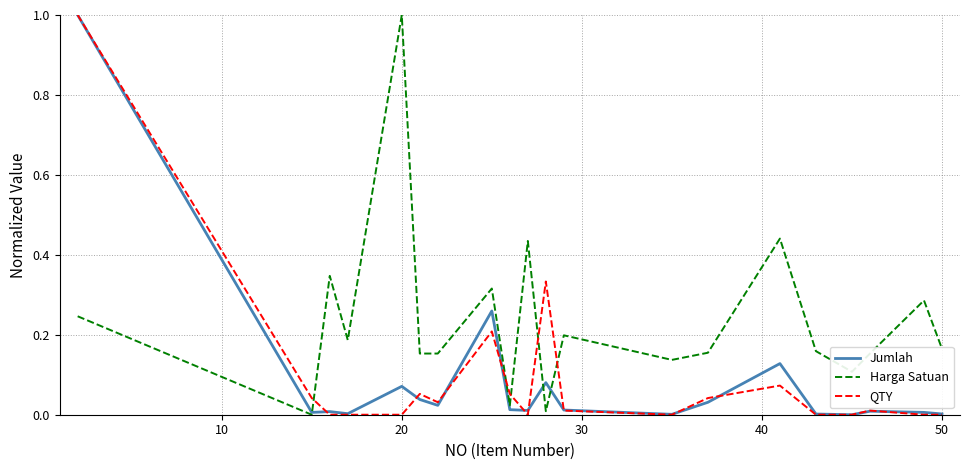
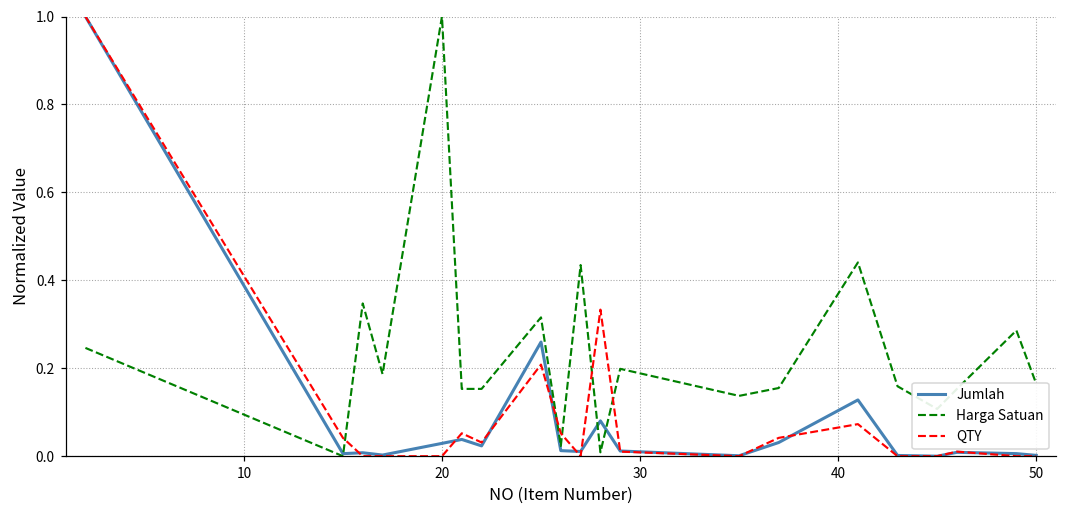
Jumlah, 20: 0.07 -> 0.03
